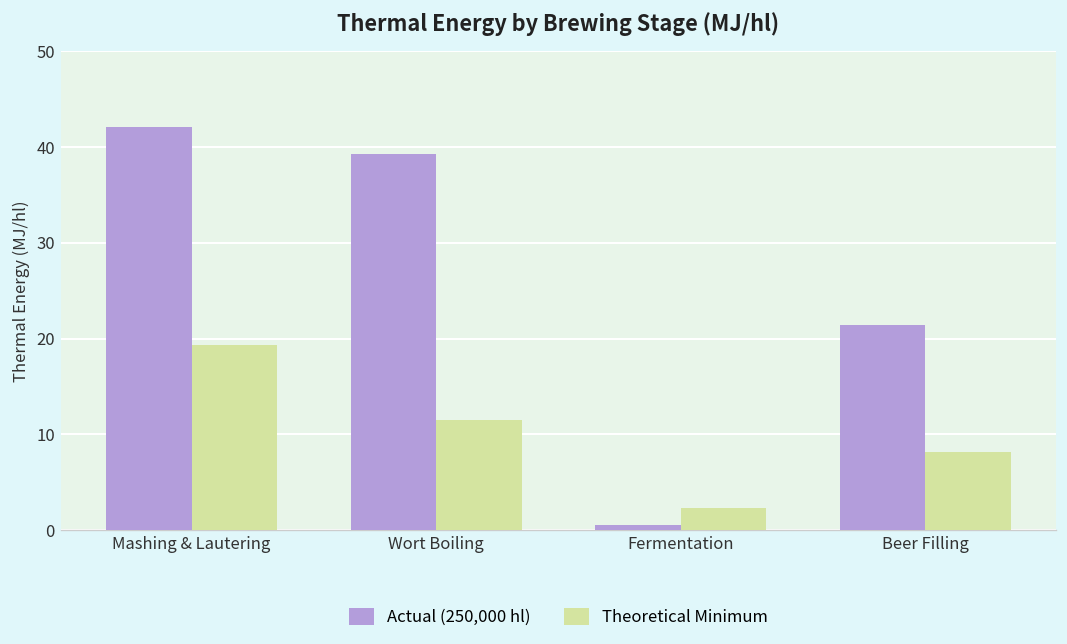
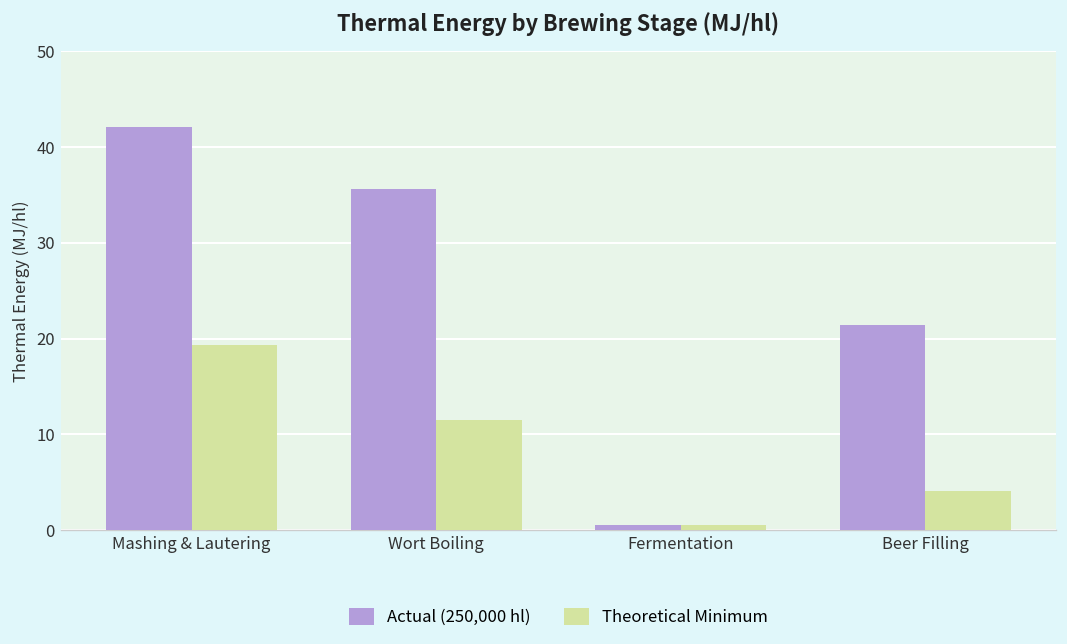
Actual (250,000 hl), Wort Boiling: 39 -> 36
Theoretical Minimum, Fermentation: 2 -> 1
Theoretical Minimum, Beer Filling: 8 -> 4
